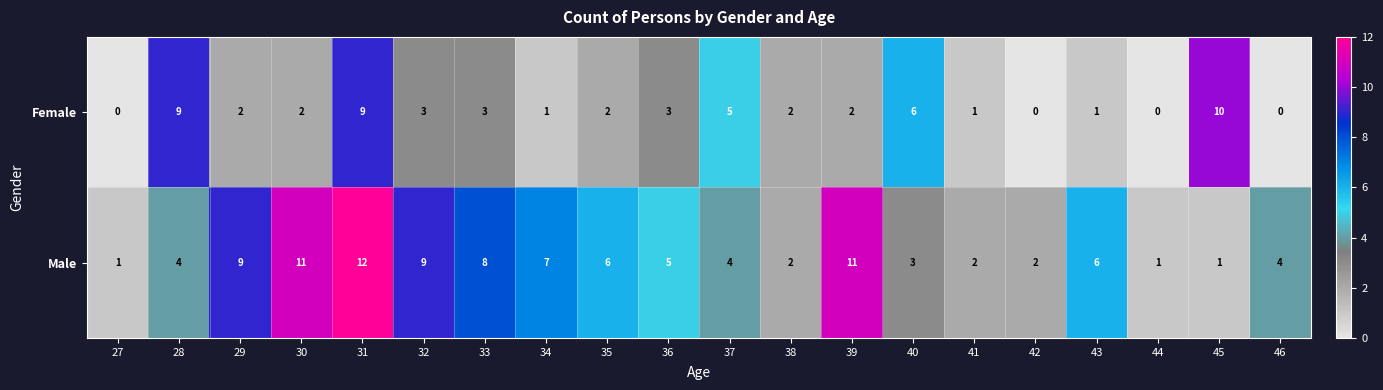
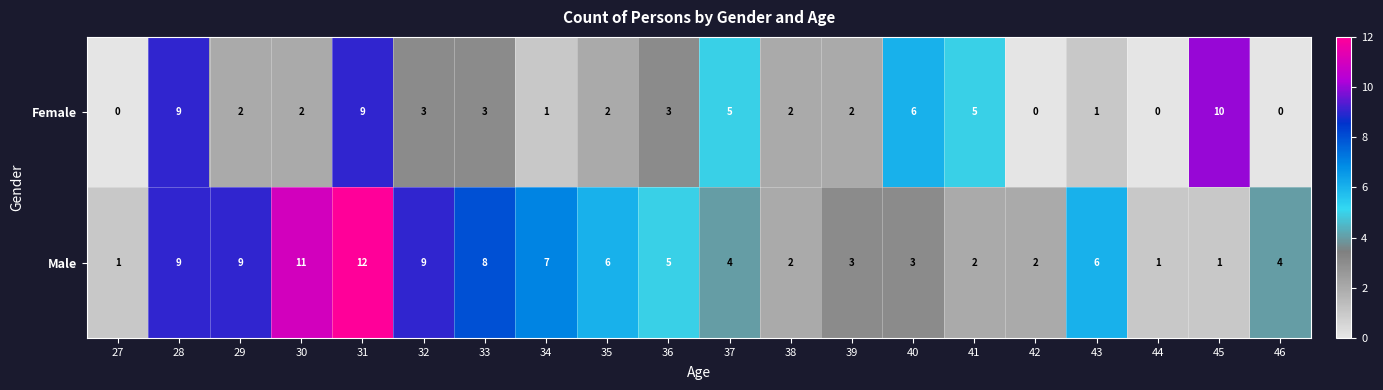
Female, 41: 1 -> 5
Male, 28: 4 -> 9
Male, 39: 11 -> 3
